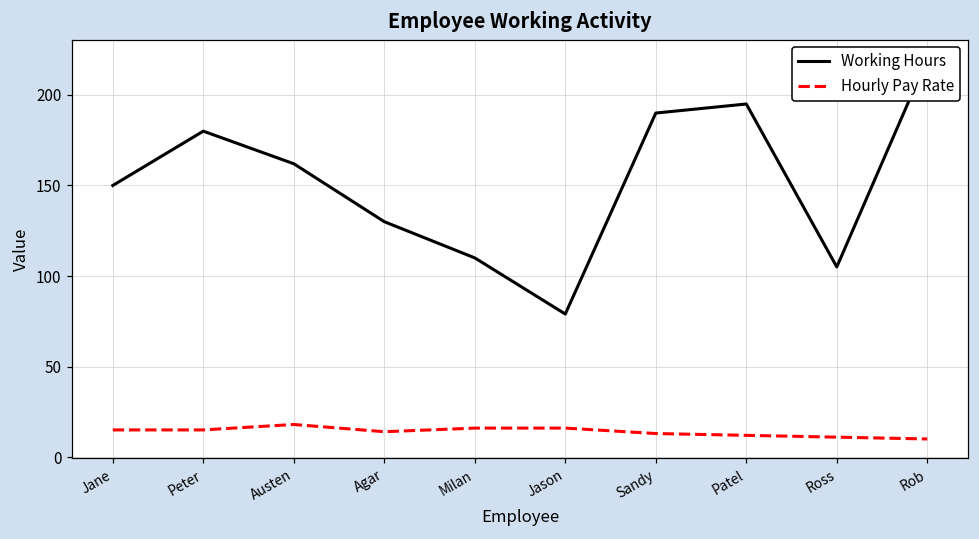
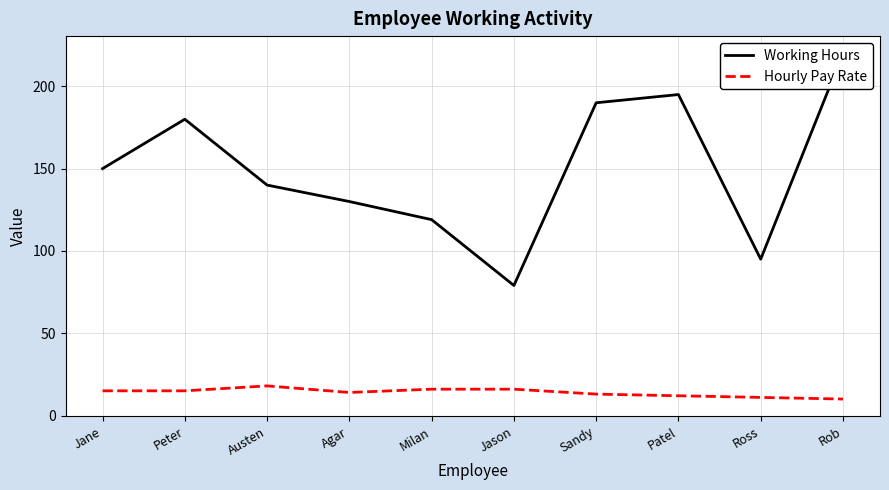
Working Hours, Austen: 162 -> 140
Working Hours, Milan: 110 -> 119
Working Hours, Ross: 105 -> 95
